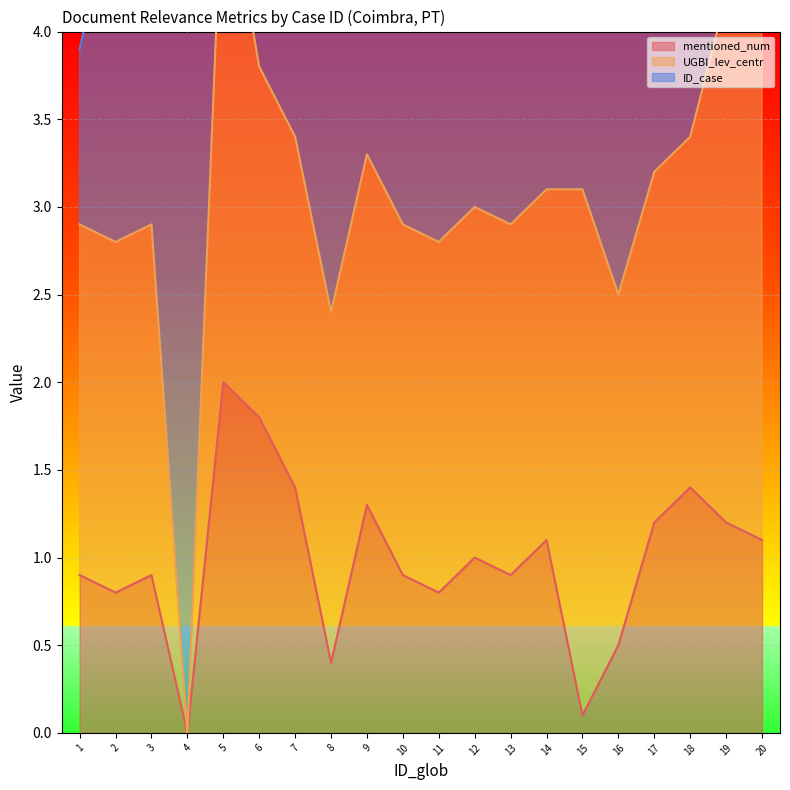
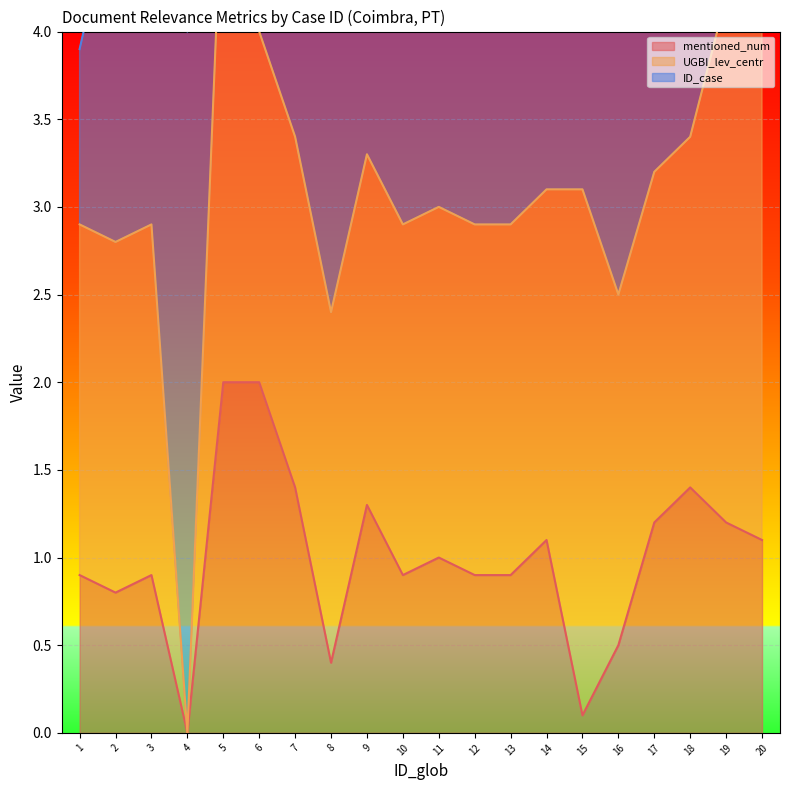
mentioned_num, 6: 1.8 -> 2.0
mentioned_num, 11: 0.8 -> 1.0
mentioned_num, 12: 1.0 -> 0.9
